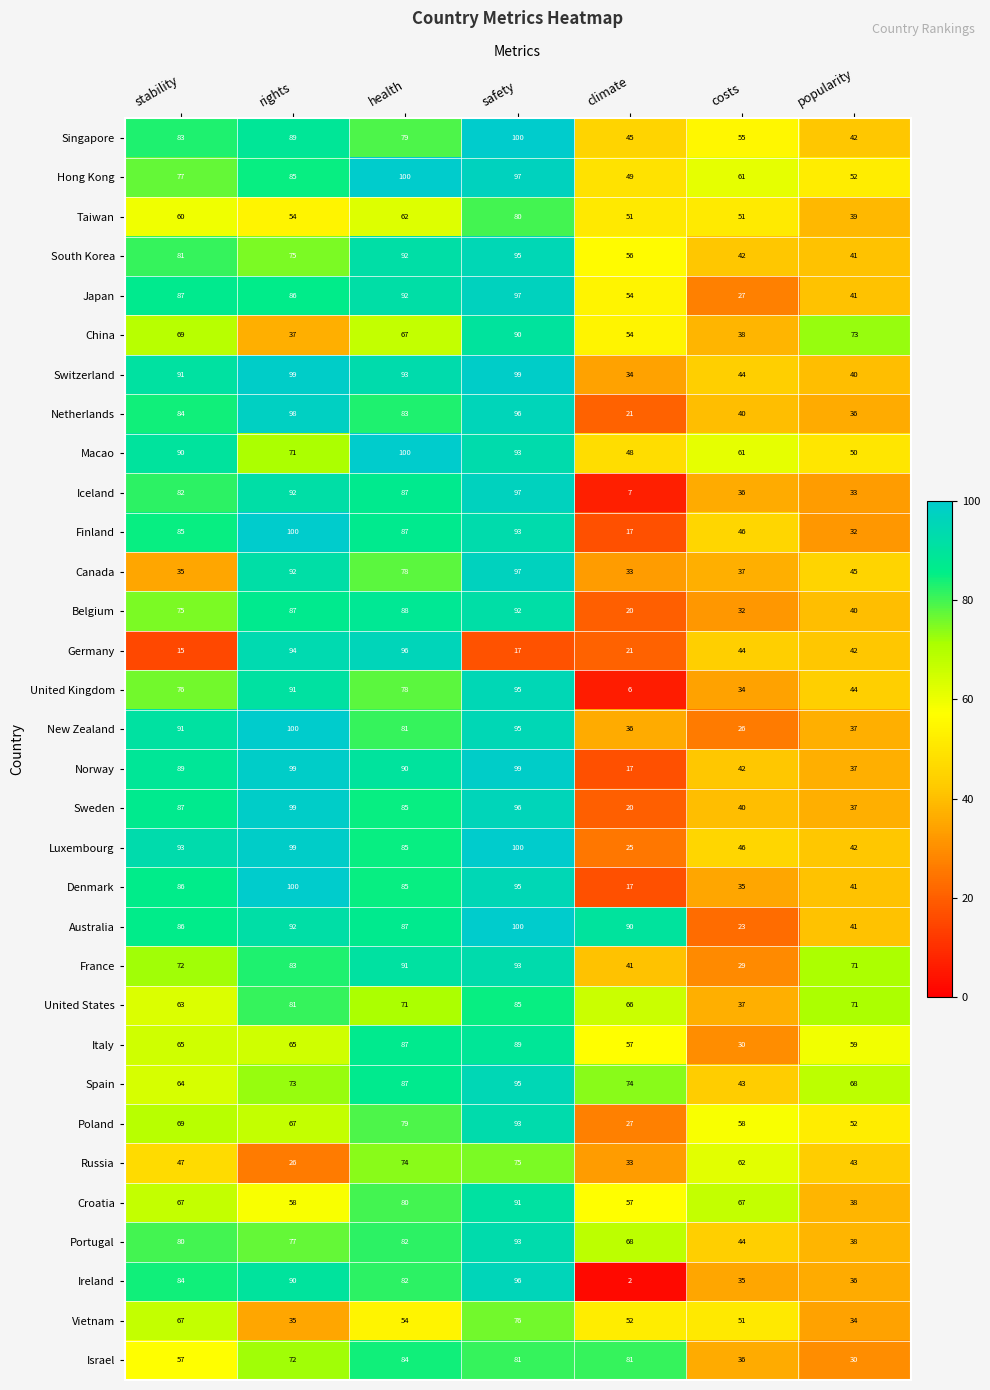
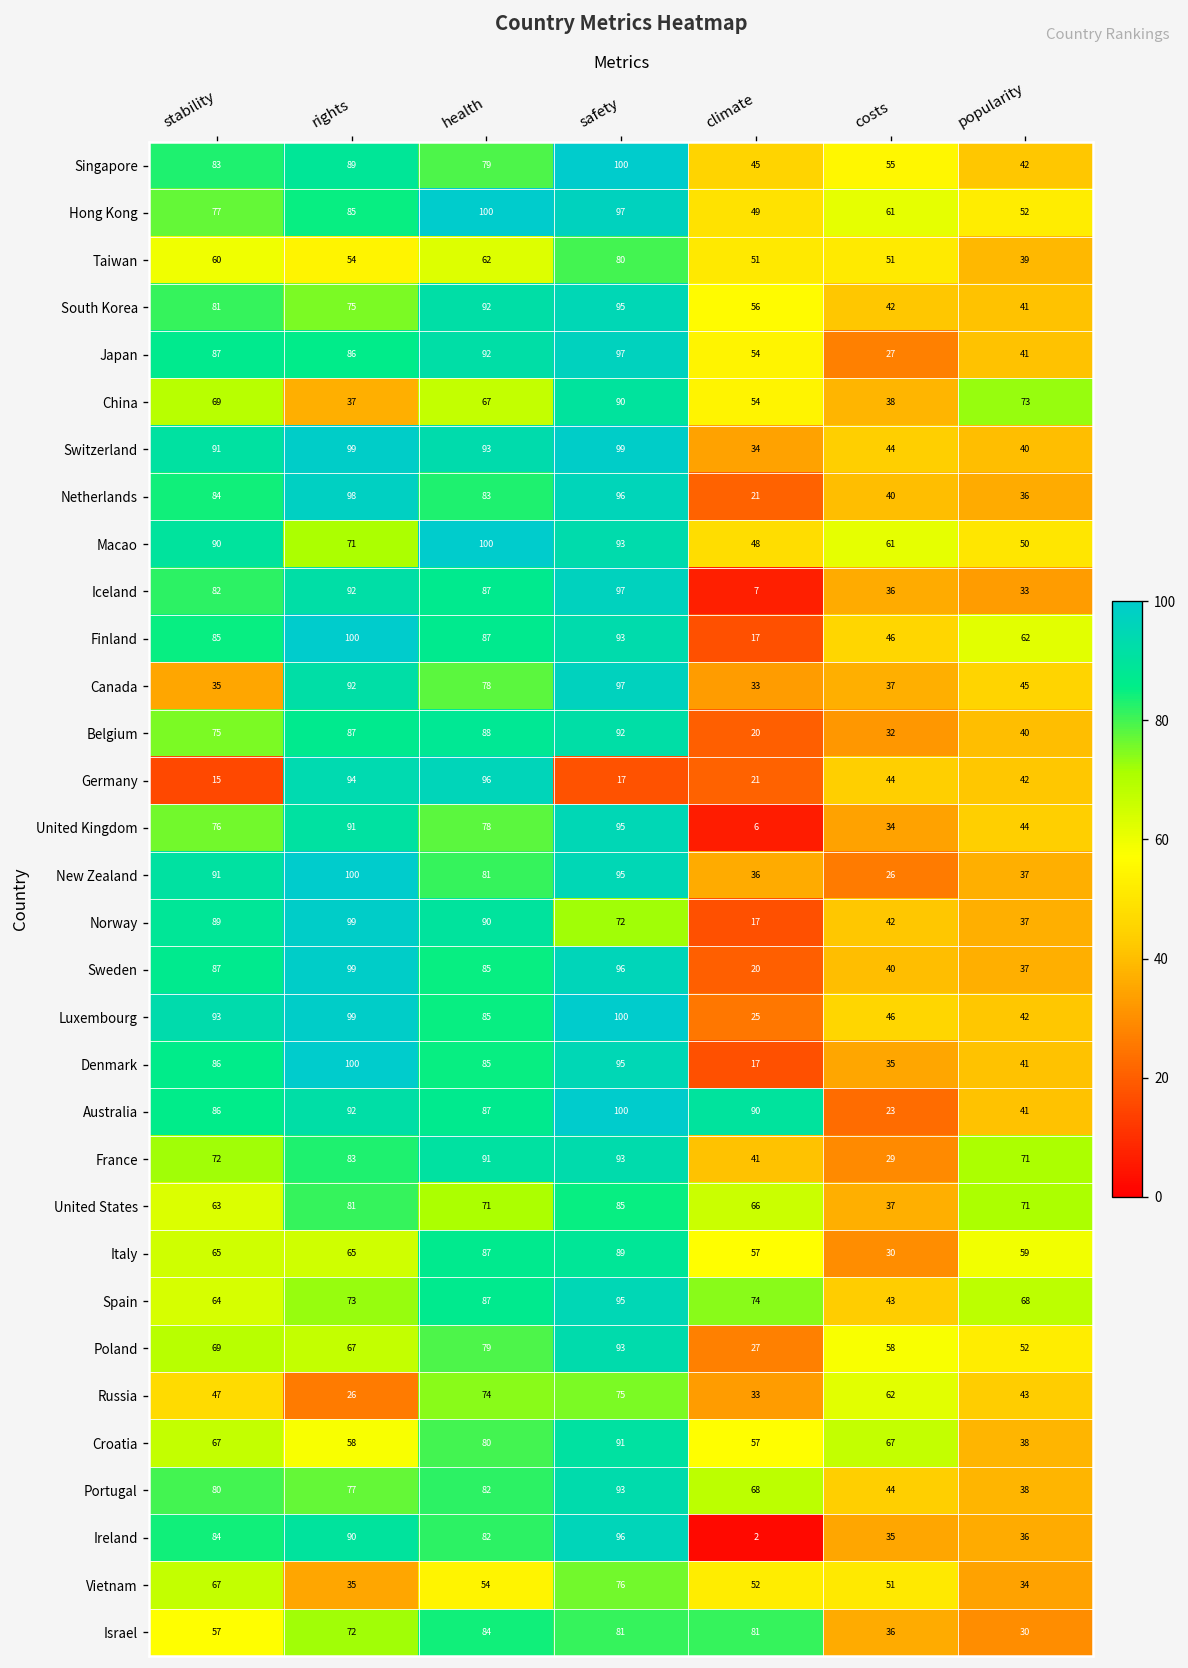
Finland, popularity: 32 -> 62
Norway, safety: 99 -> 72
